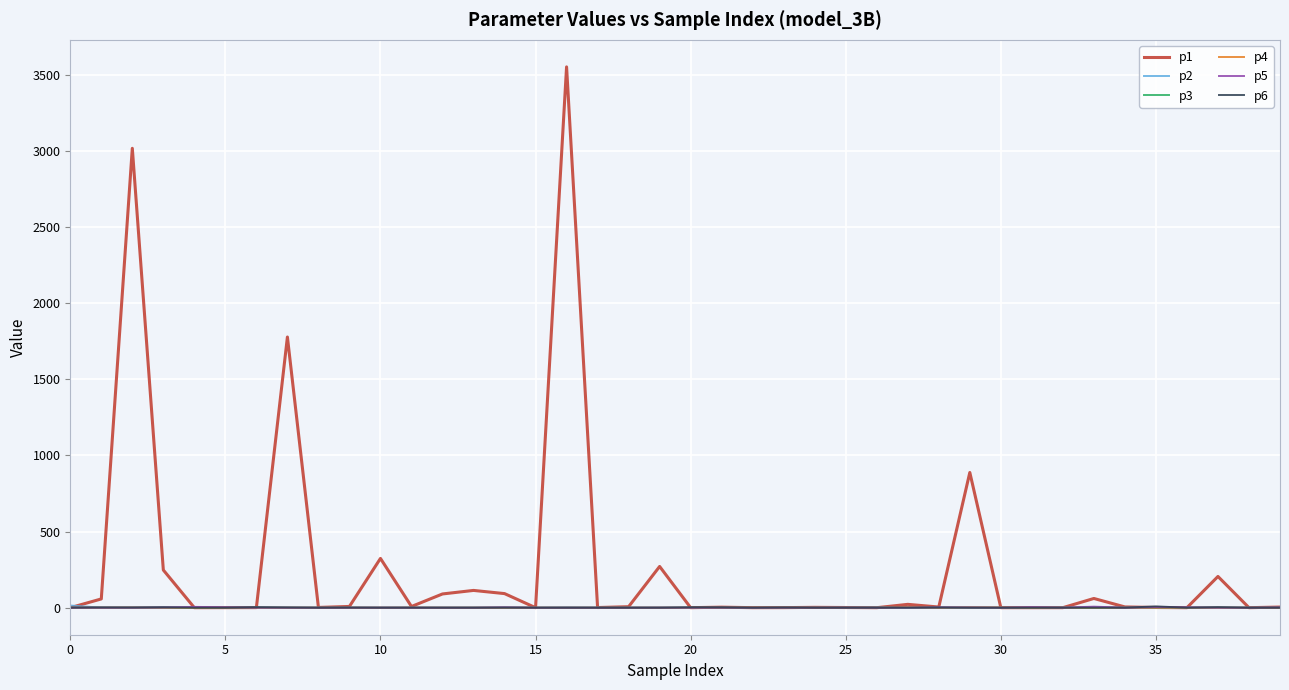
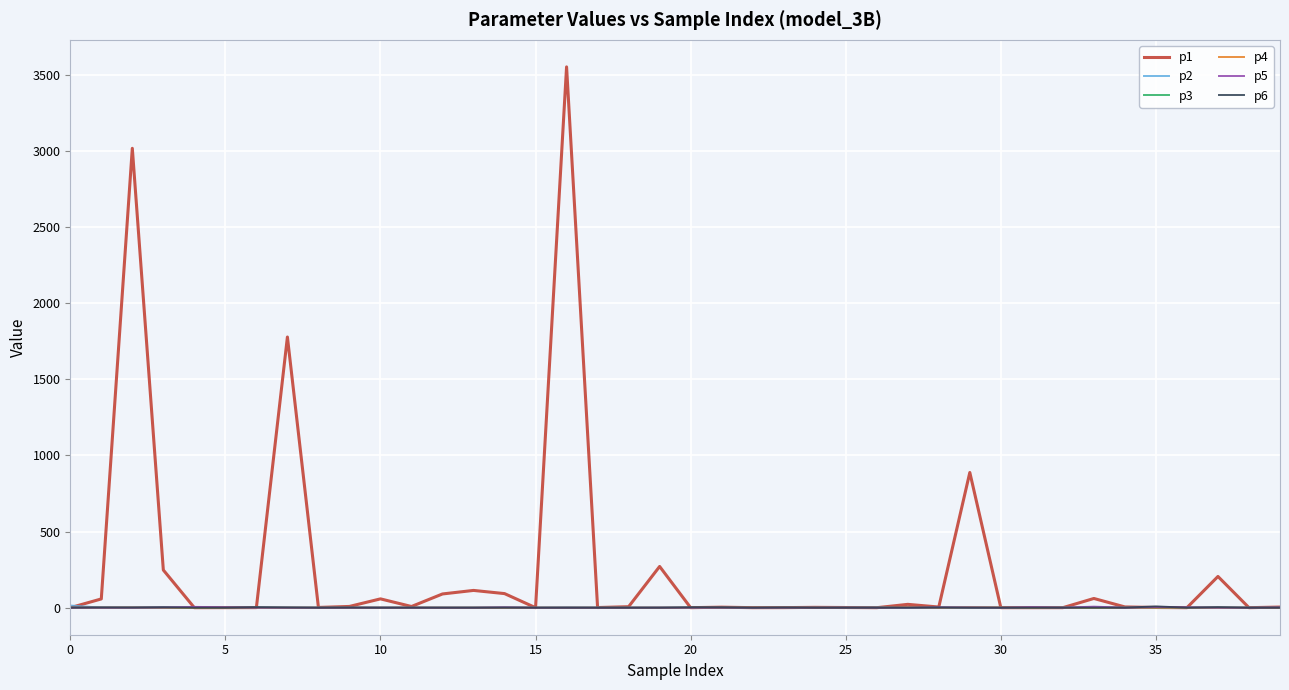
p1, 10: 320 -> 60
